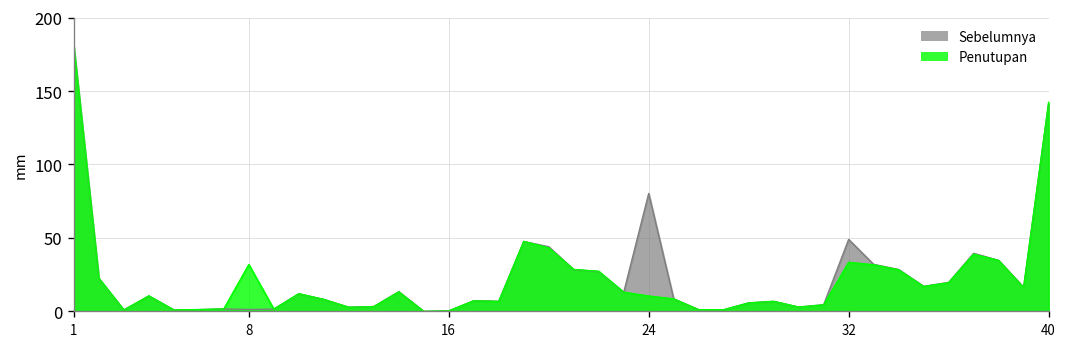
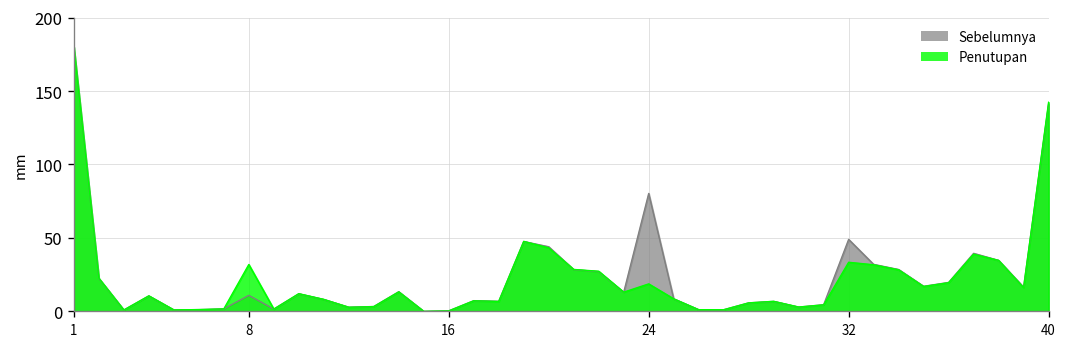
Sebelumnya, 8: 1 -> 11
Penutupan, 24: 10 -> 19
